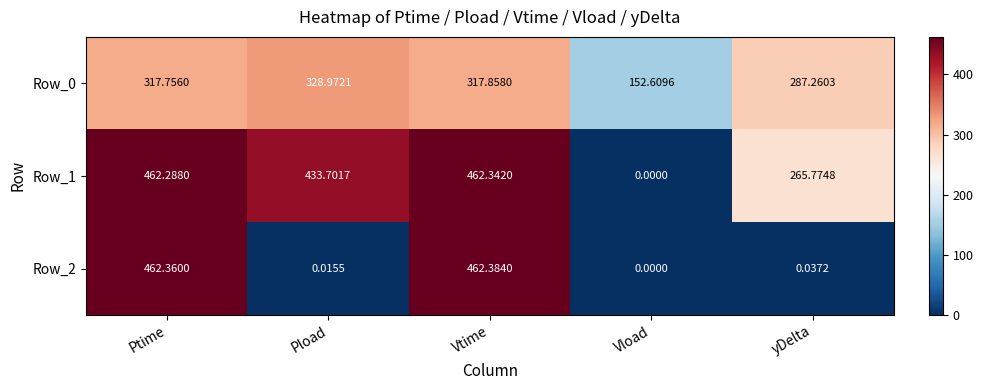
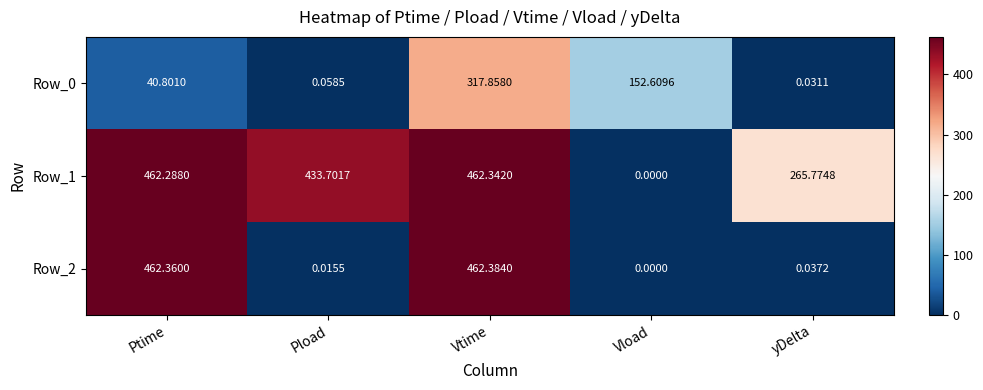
Row_0, Ptime: 317.7560 -> 40.8010
Row_0, Pload: 328.9721 -> 0.0585
Row_0, yDelta: 287.2603 -> 0.0311
